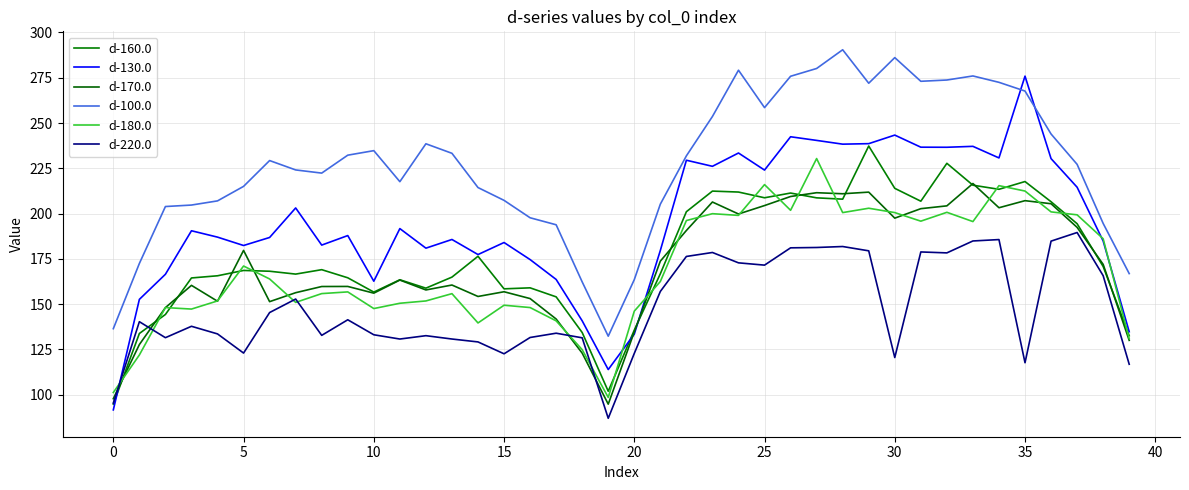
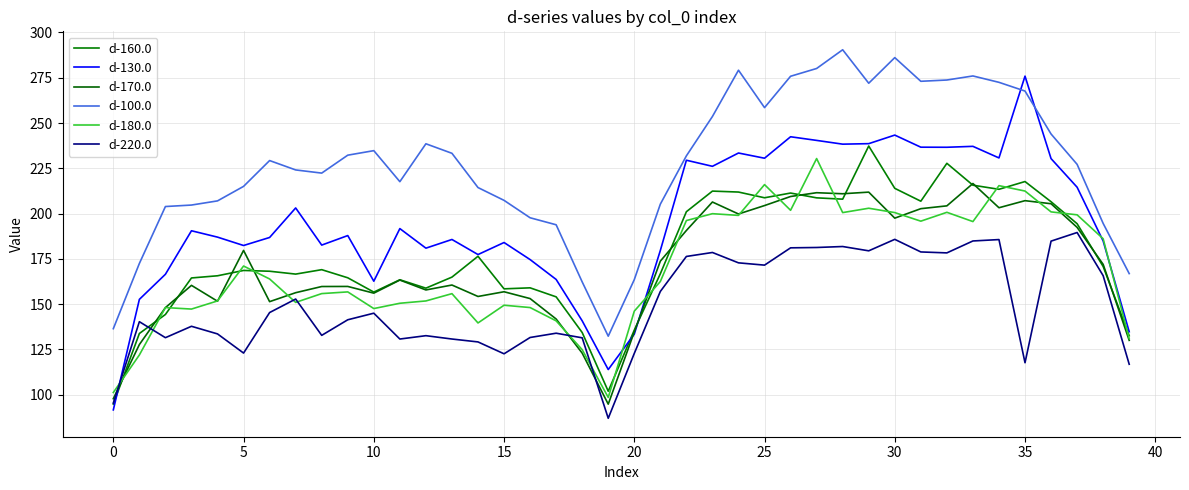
d-220.0, 10: 133 -> 145
d-130.0, 25: 224 -> 231
d-220.0, 30: 120 -> 186
